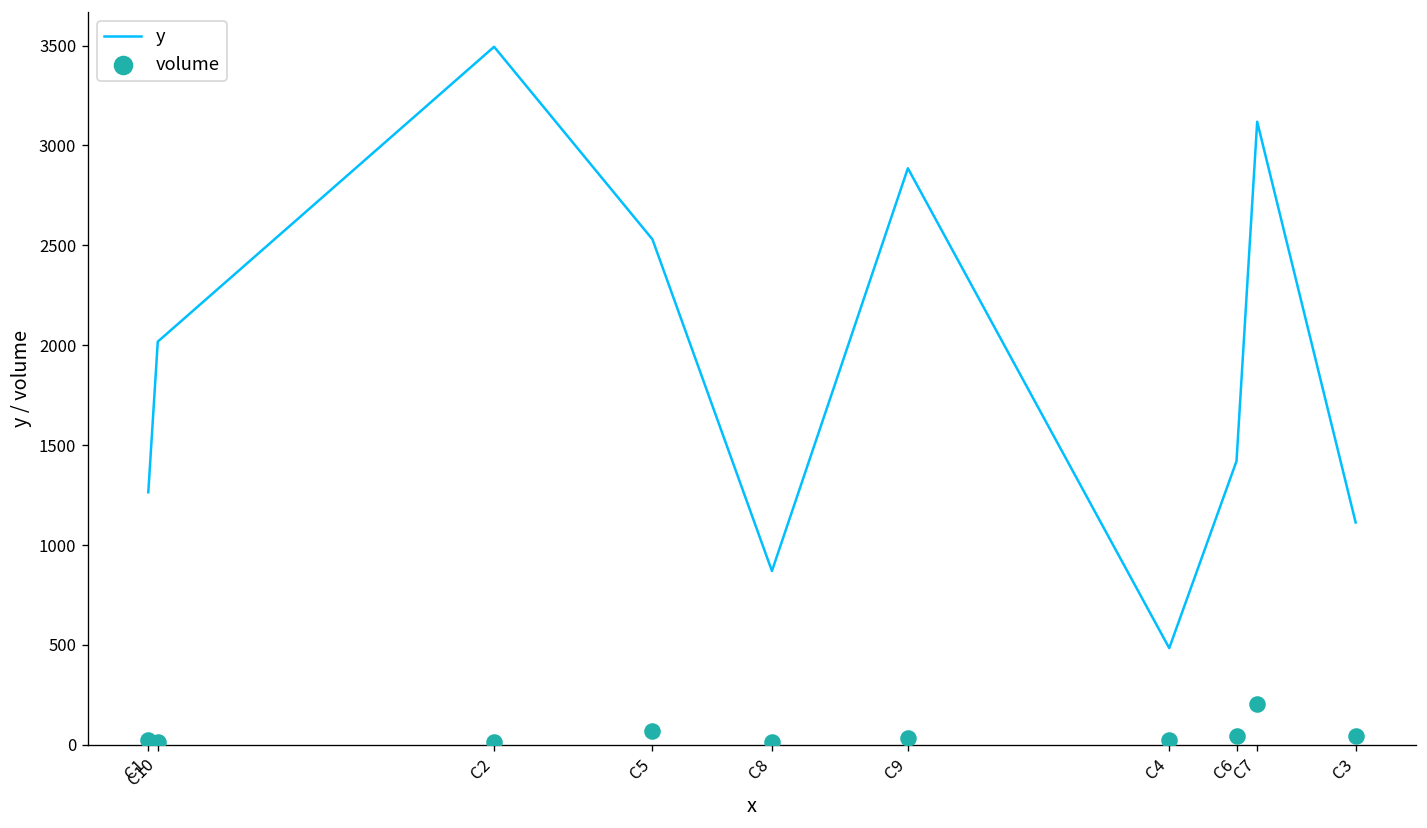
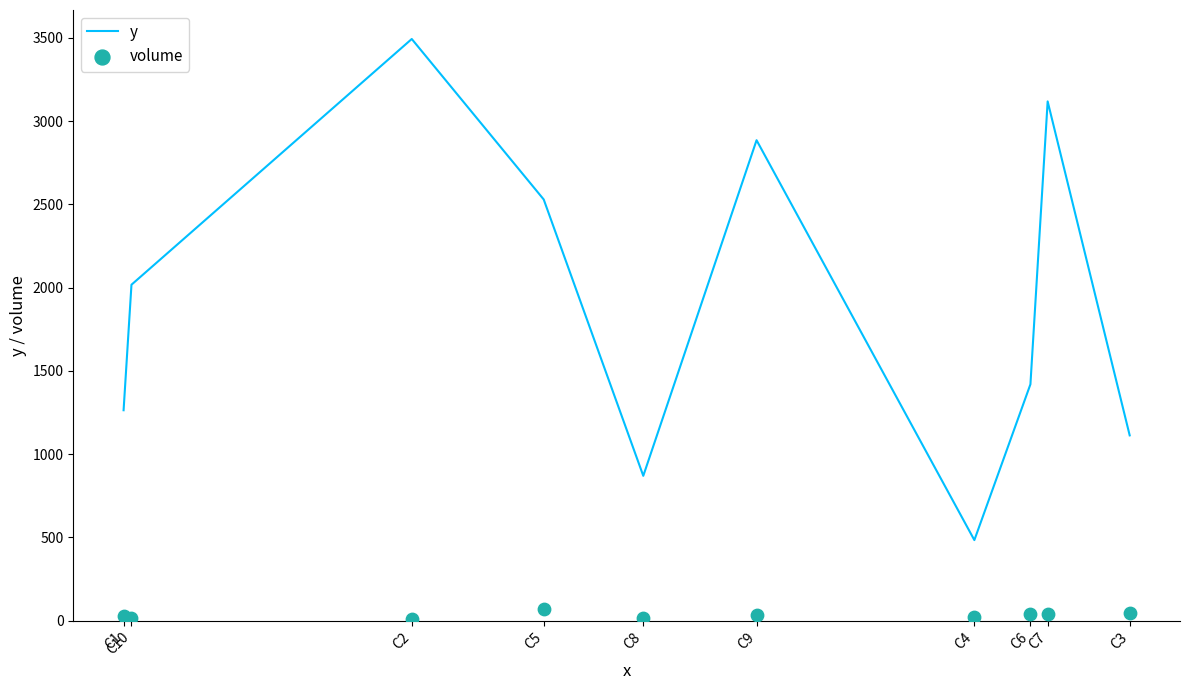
volume, C7: 200 -> 40
